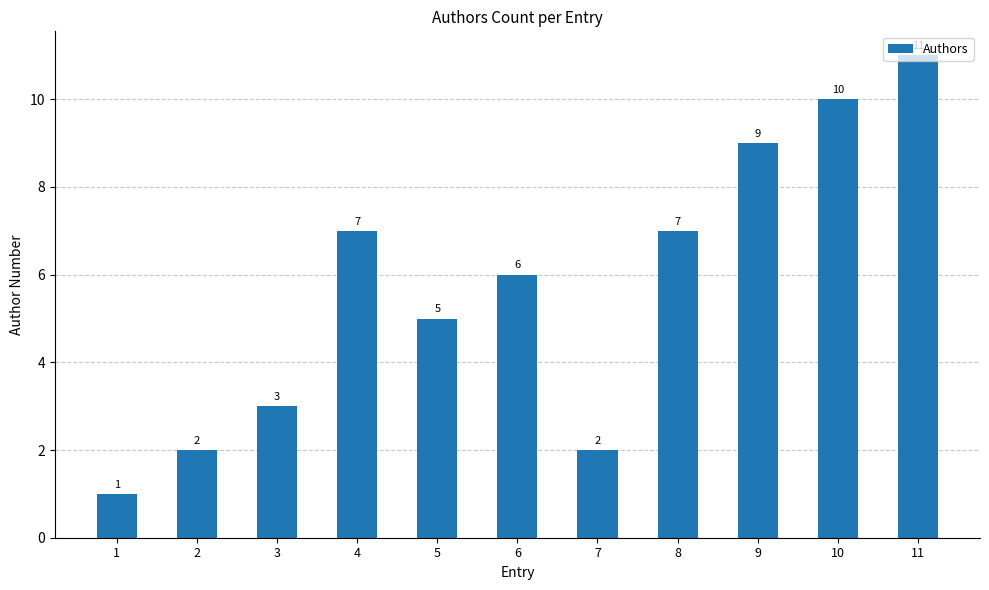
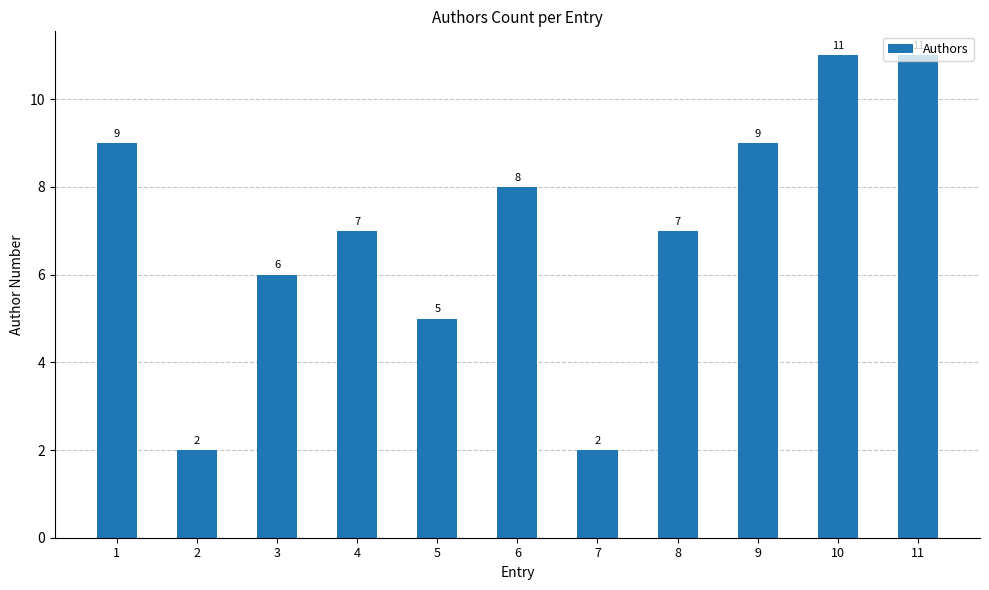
1: 1 -> 9
3: 3 -> 6
6: 6 -> 8
10: 10 -> 11
